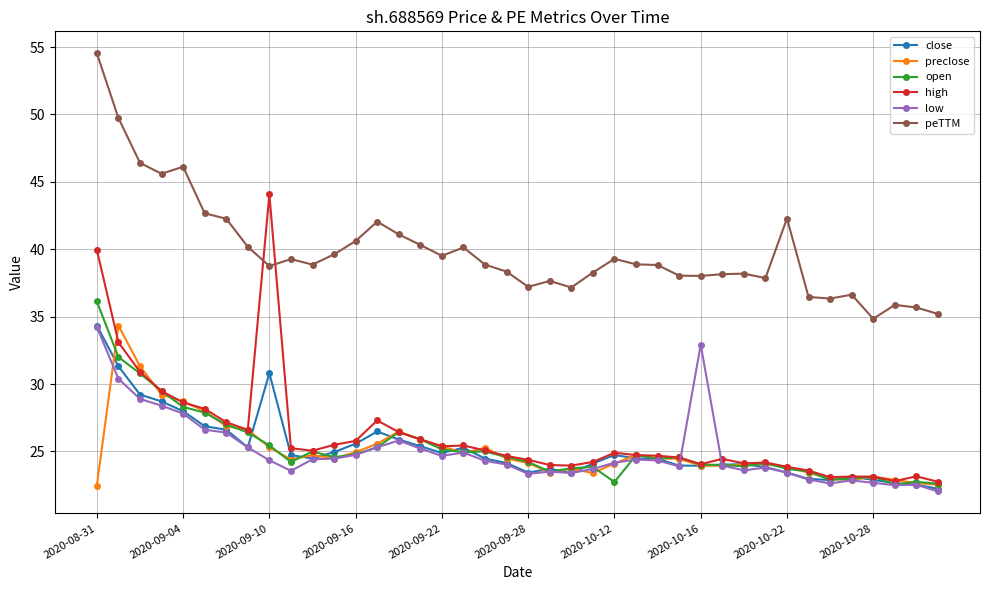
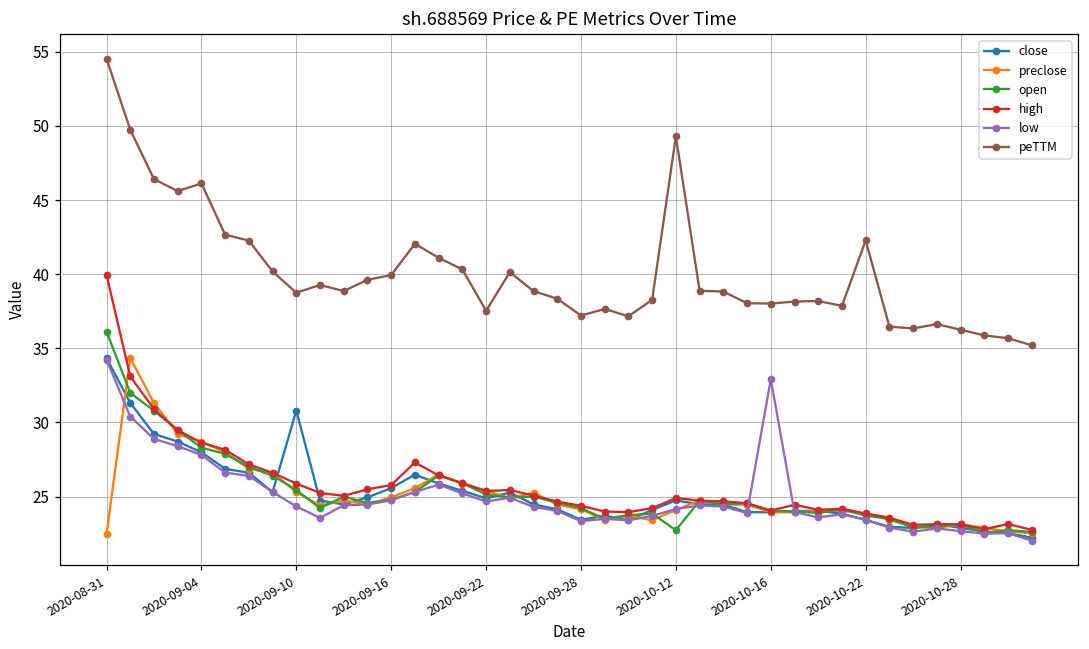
high, 2020-09-10: 44.1 -> 25.9
peTTM, 2020-09-16: 40.6 -> 39.9
peTTM, 2020-09-22: 39.5 -> 37.5
peTTM, 2020-10-12: 39.3 -> 49.3
peTTM, 2020-10-28: 34.8 -> 36.3
